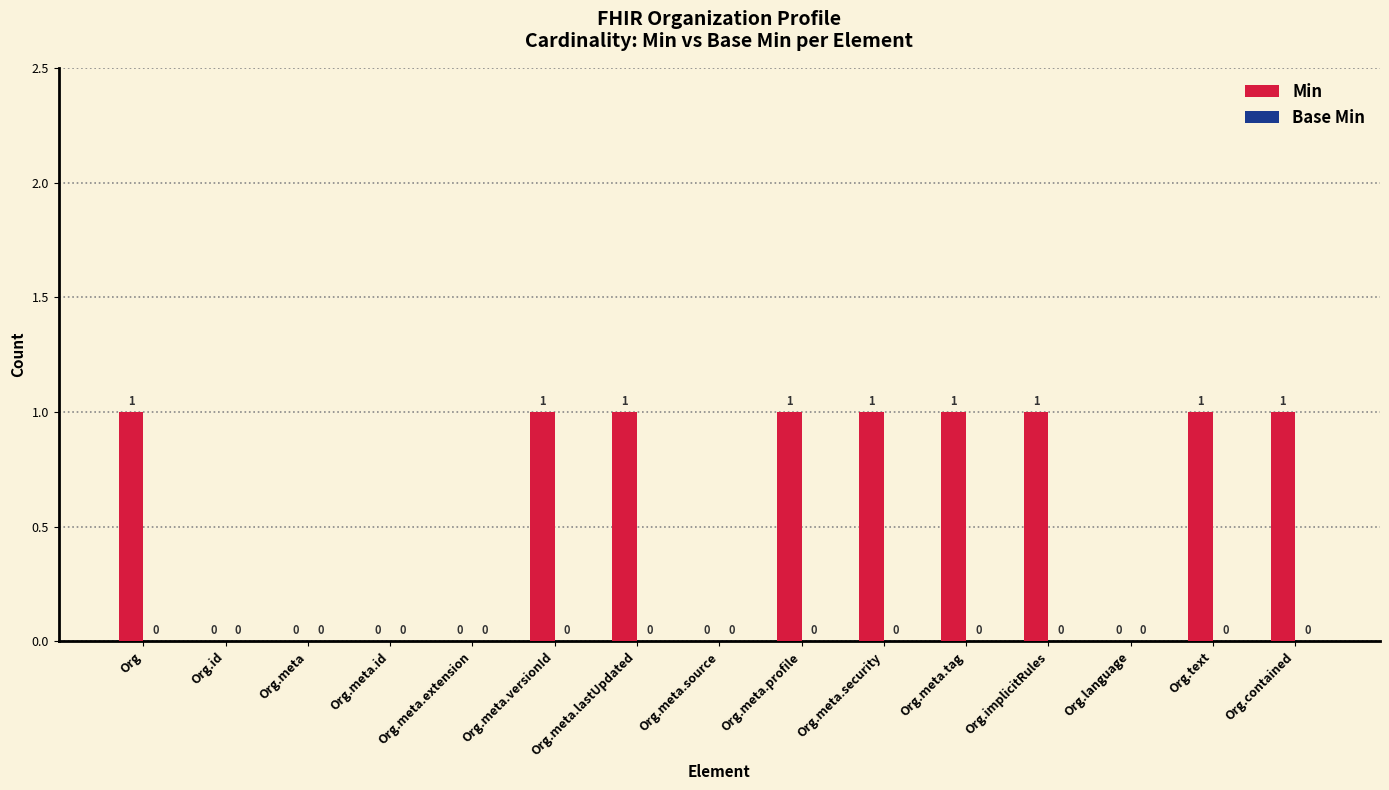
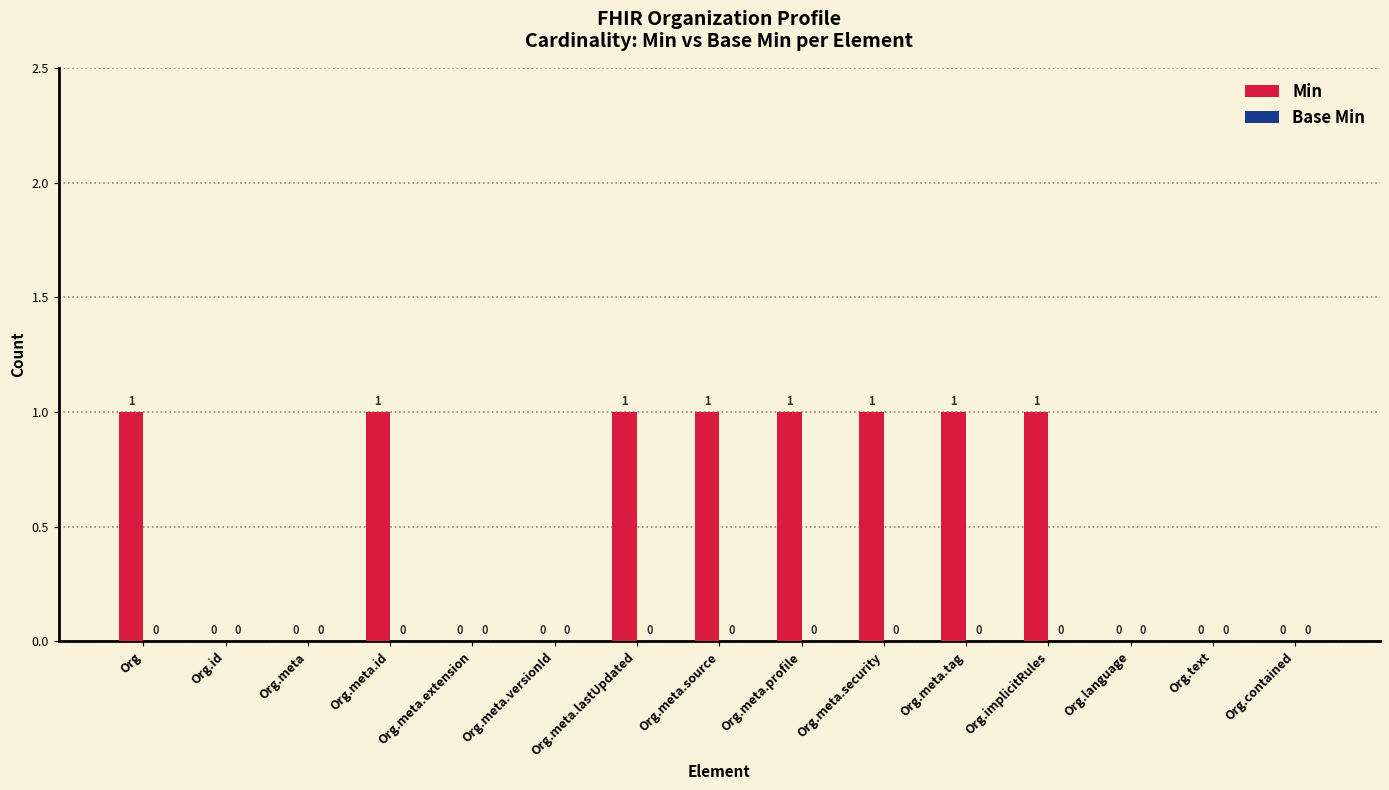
Min, Org.meta.id: 0 -> 1
Min, Org.meta.versionId: 1 -> 0
Min, Org.meta.source: 0 -> 1
Min, Org.text: 1 -> 0
Min, Org.contained: 1 -> 0
